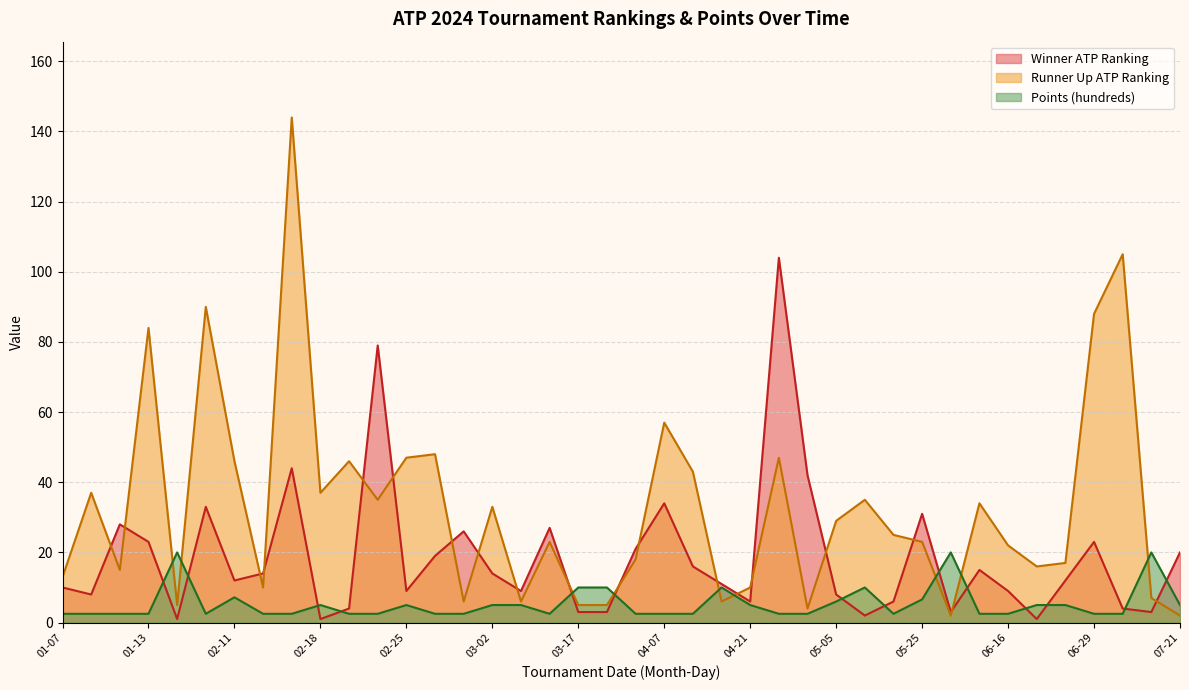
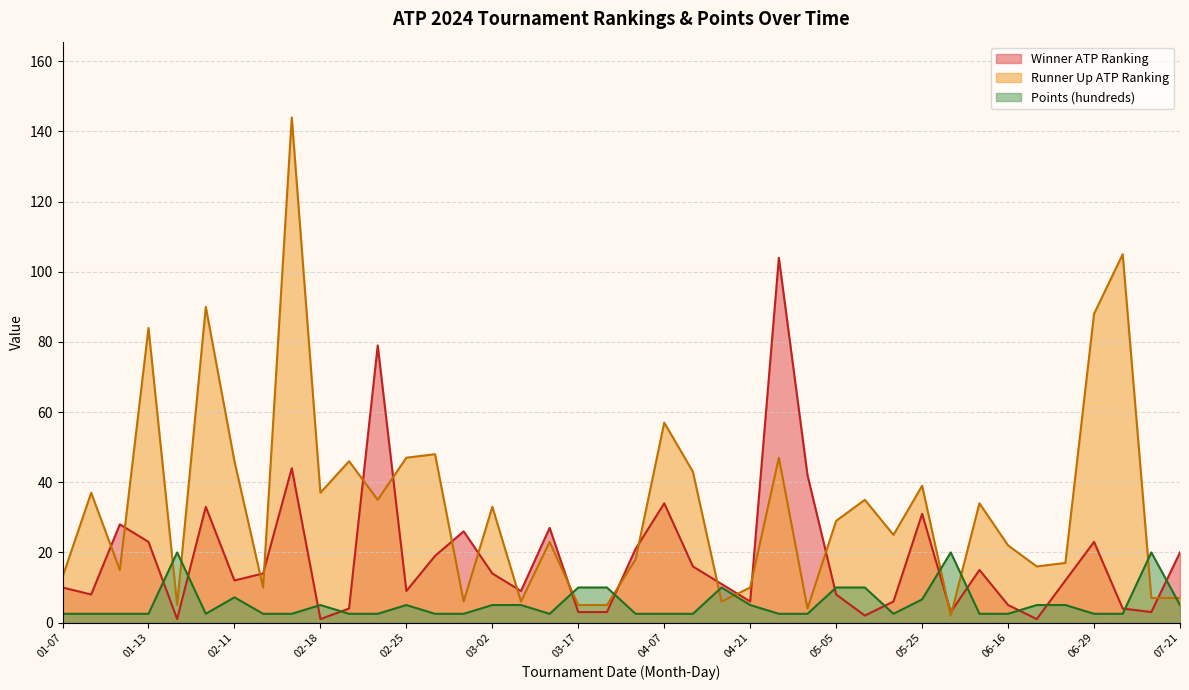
Points (hundreds), 05-05: 6 -> 10
Runner Up ATP Ranking, 05-25: 23 -> 39
Winner ATP Ranking, 06-16: 9 -> 5
Runner Up ATP Ranking, 07-21: 2 -> 7
